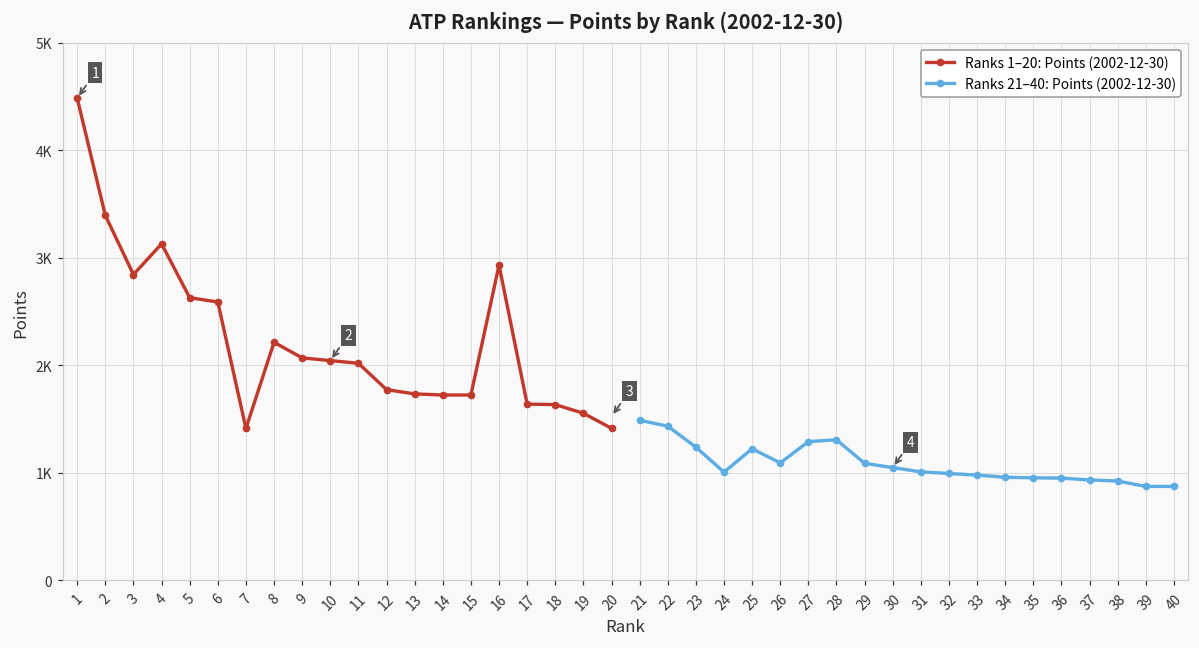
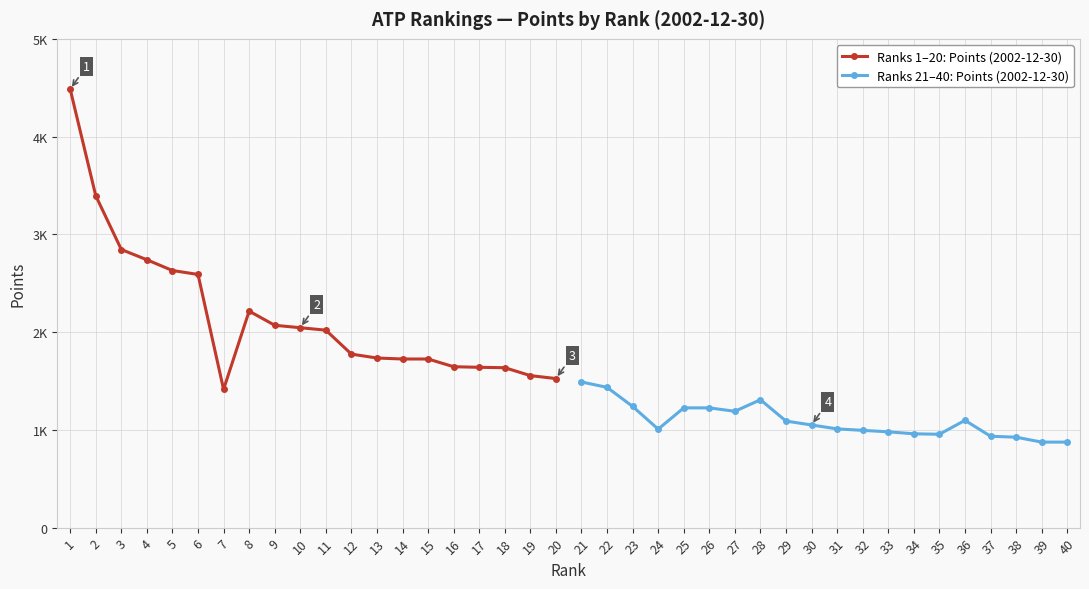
Ranks 1–20: Points (2002-12-30), 4: 3100 -> 2700
Ranks 1–20: Points (2002-12-30), 16: 2900 -> 1600
Ranks 1–20: Points (2002-12-30), 20: 1400 -> 1500
Ranks 21–40: Points (2002-12-30), 26: 1100 -> 1200
Ranks 21–40: Points (2002-12-30), 27: 1300 -> 1200
Ranks 21–40: Points (2002-12-30), 36: 1000 -> 1100
